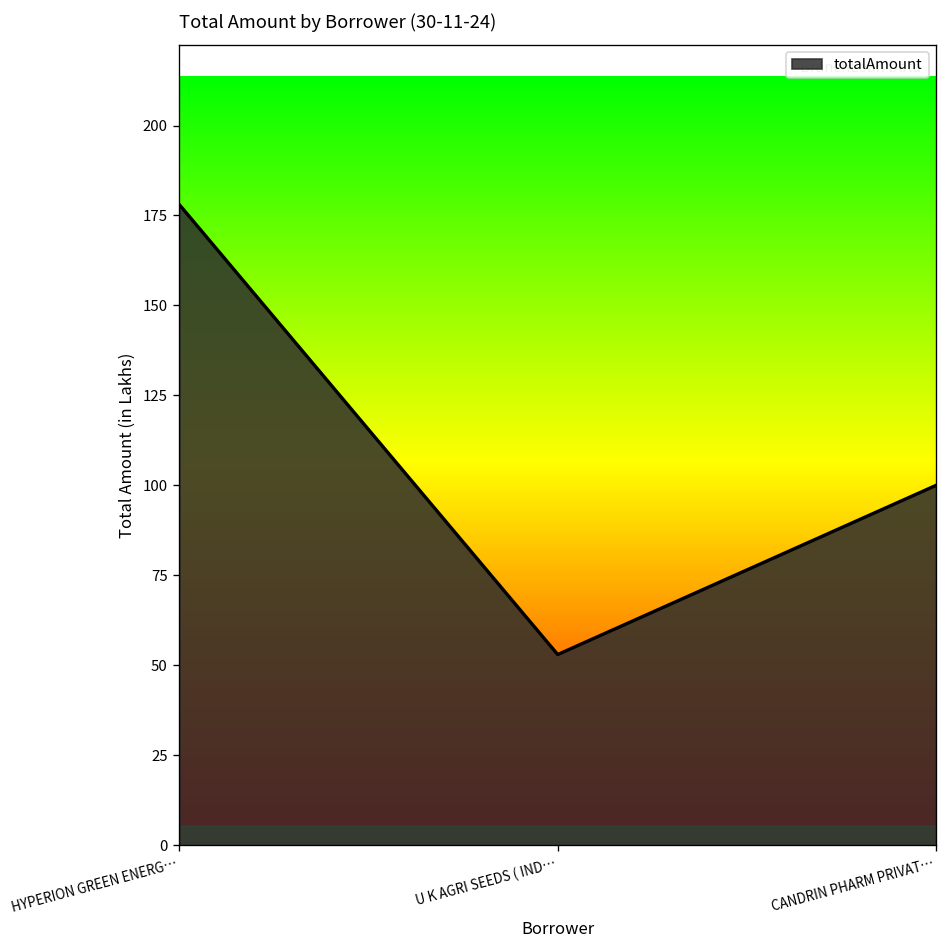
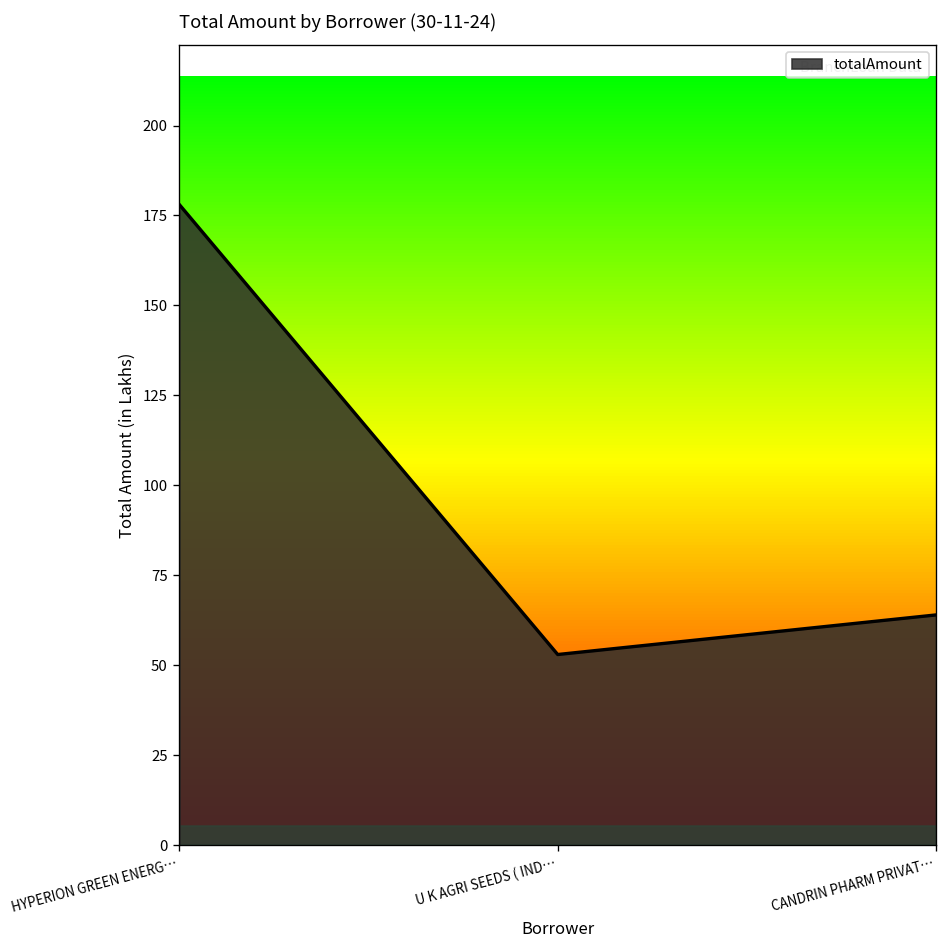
CANDRIN PHARM PRIVAT…: 100 -> 64
